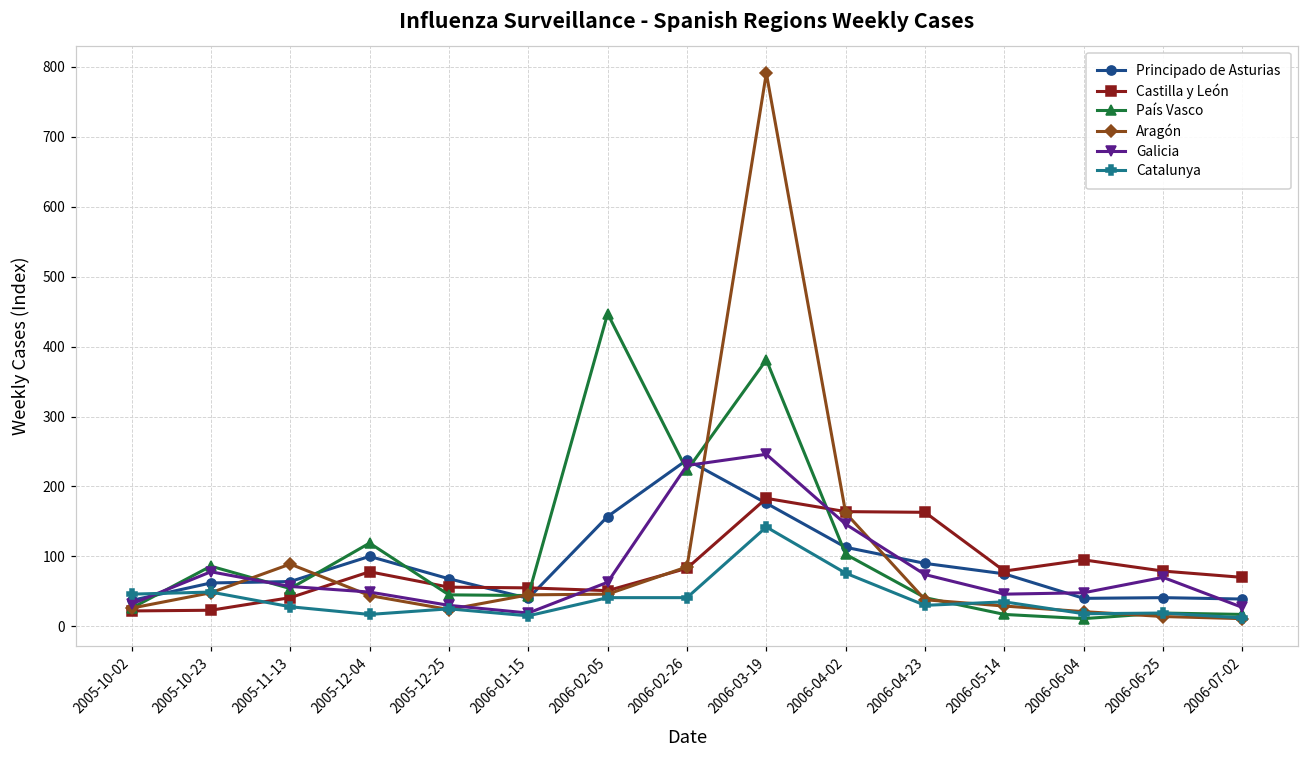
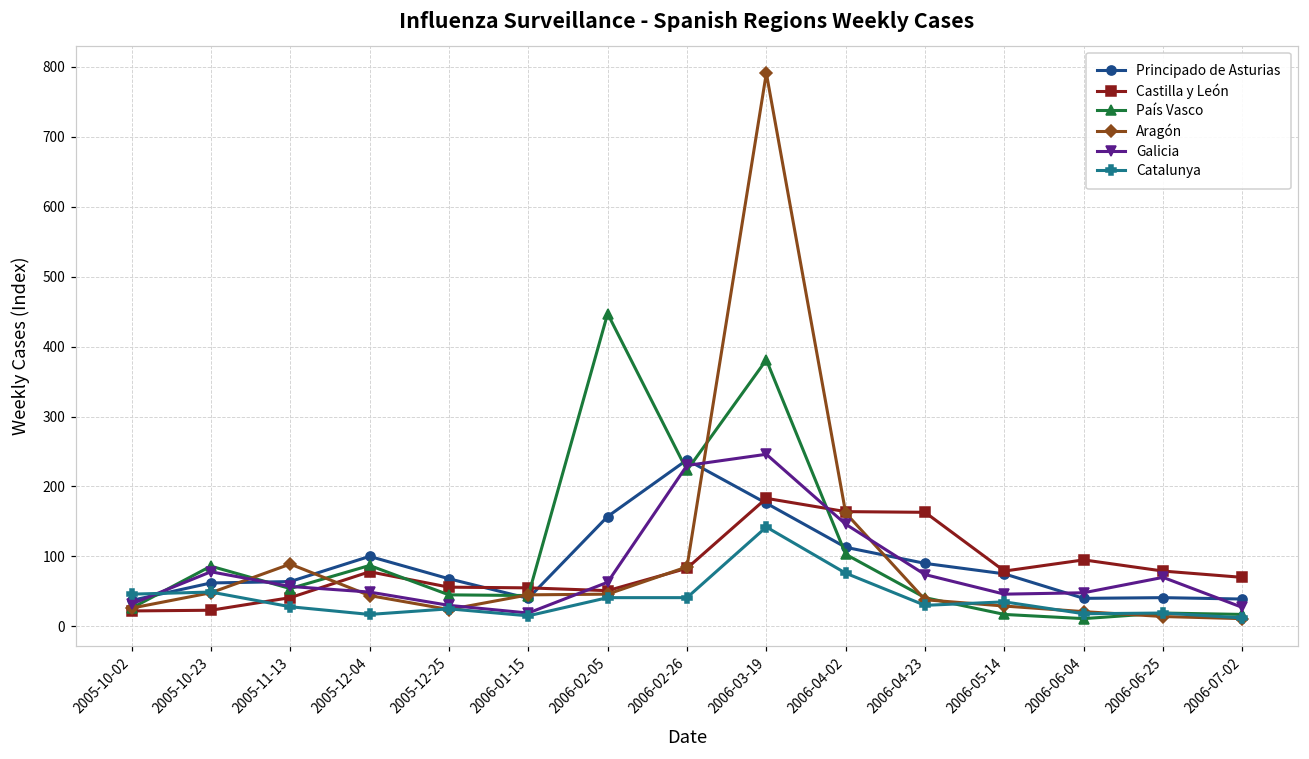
País Vasco, 2005-12-04: 120 -> 90
